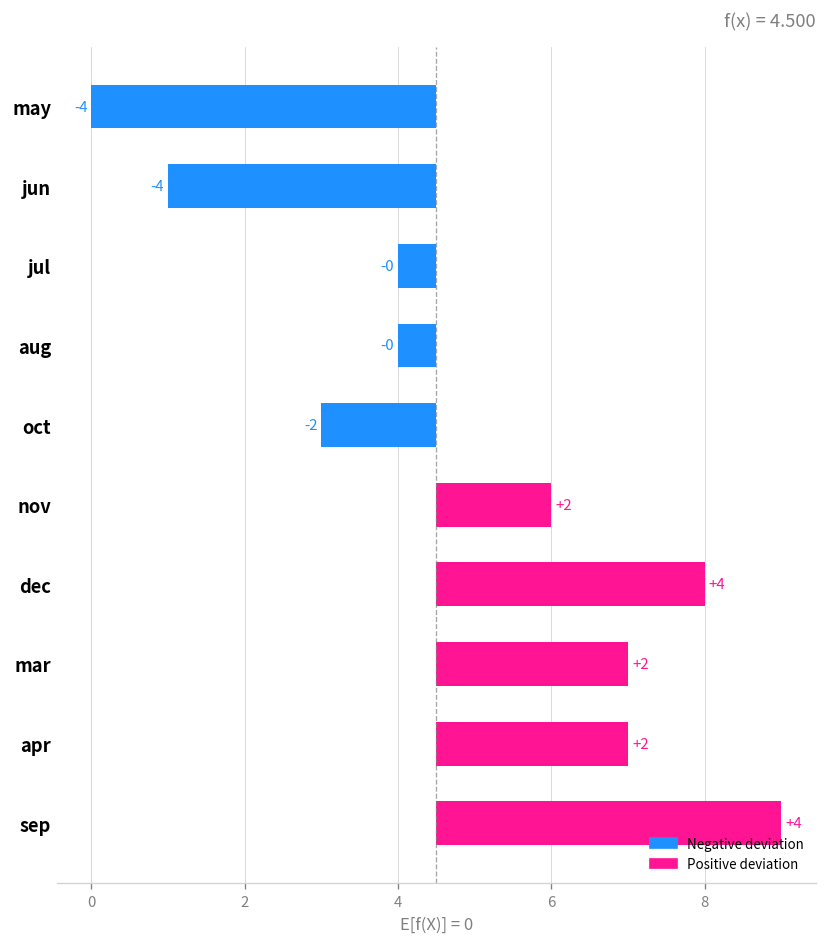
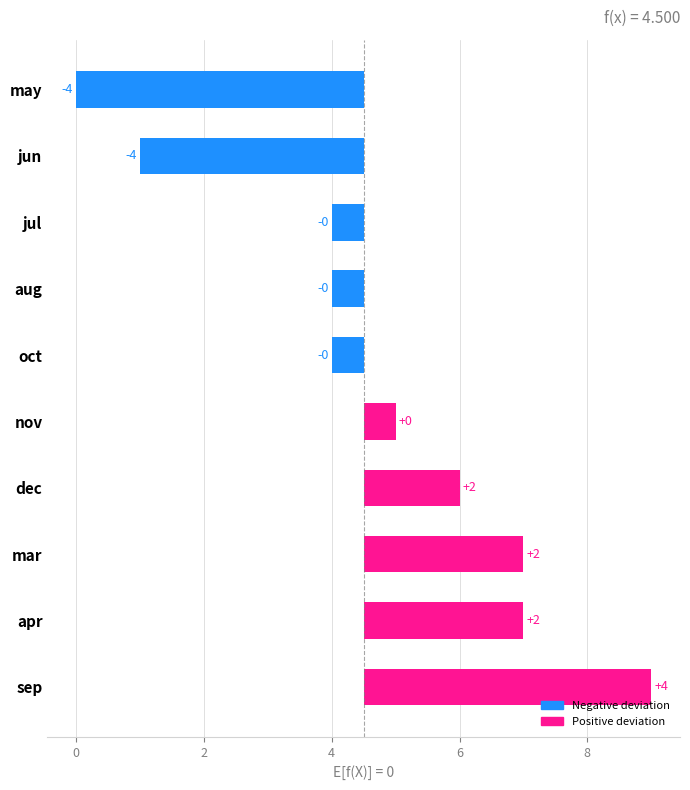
oct: -2 -> -0
nov: +2 -> +0
dec: +4 -> +2
